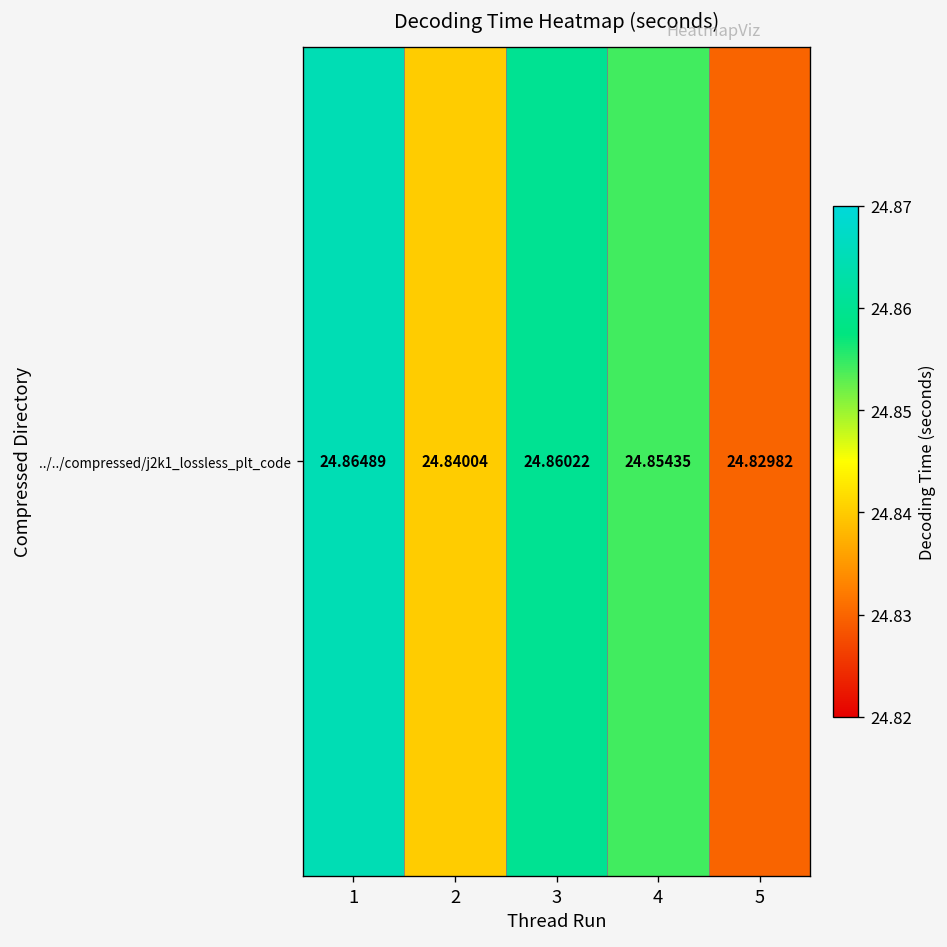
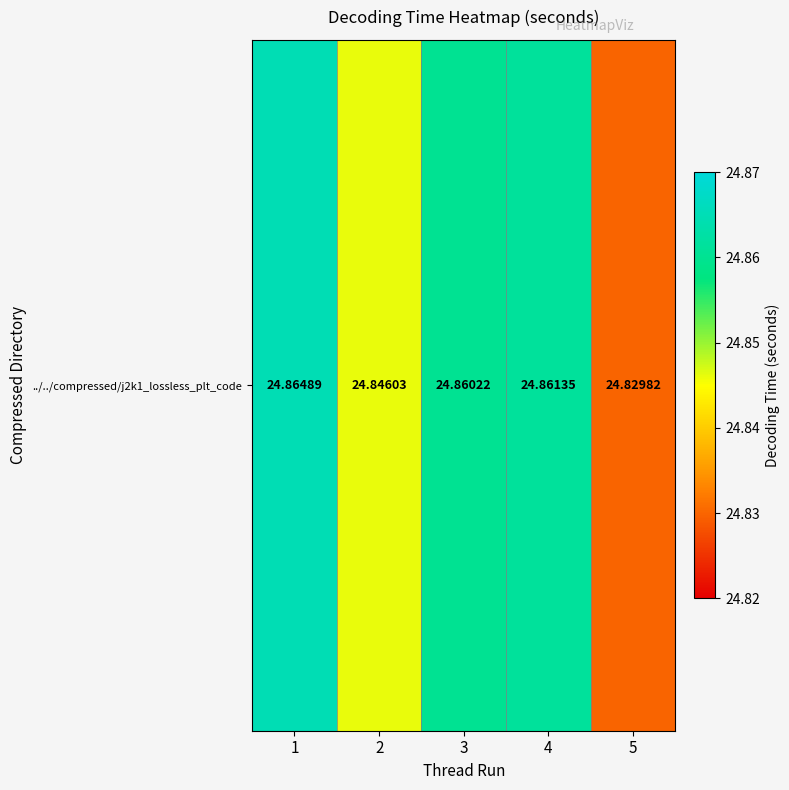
../../compressed/j2k1_lossless_plt_code, 2: 24.84004 -> 24.84603
../../compressed/j2k1_lossless_plt_code, 4: 24.85435 -> 24.86135
